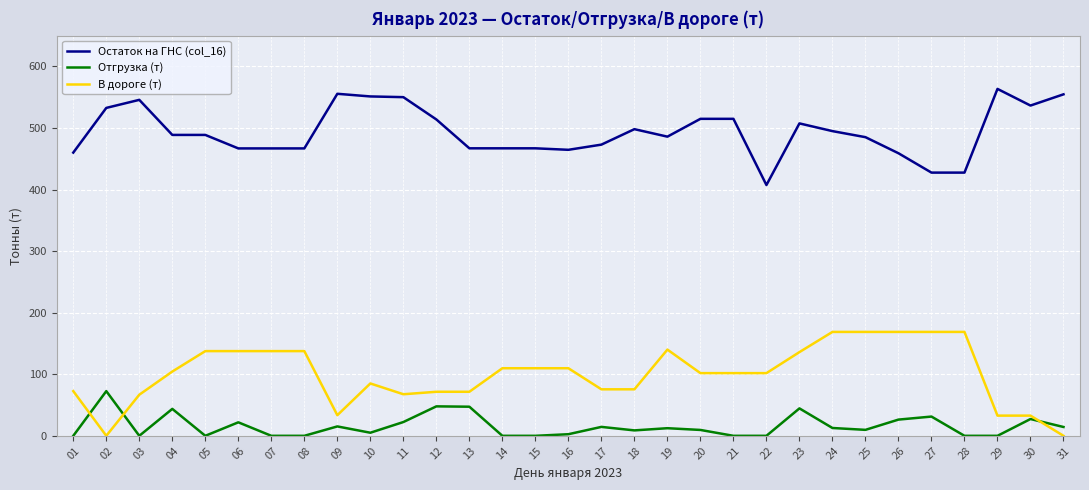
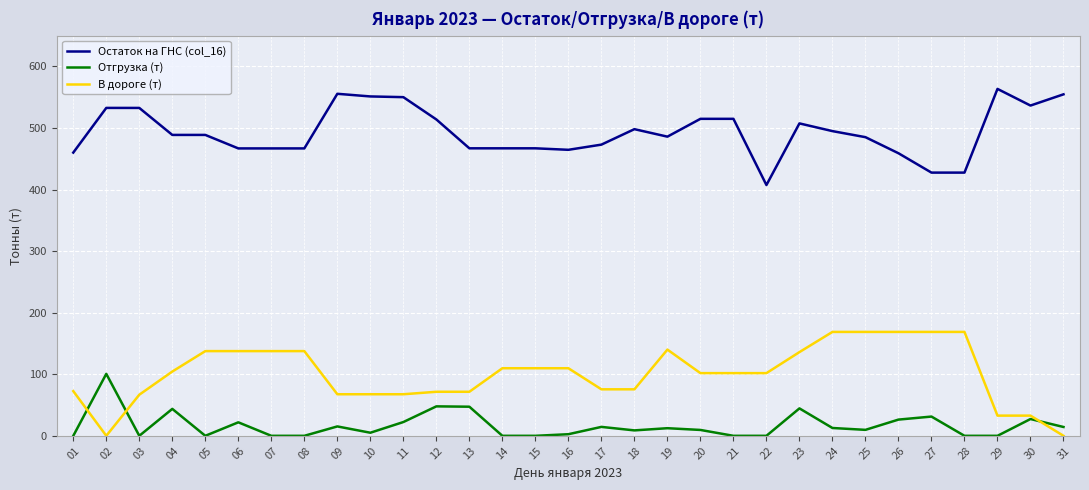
Отгрузка (т), 02: 70 -> 100
Остаток на ГНС (col_16), 03: 550 -> 530
В дороге (т), 09: 30 -> 70
В дороге (т), 10: 90 -> 70
